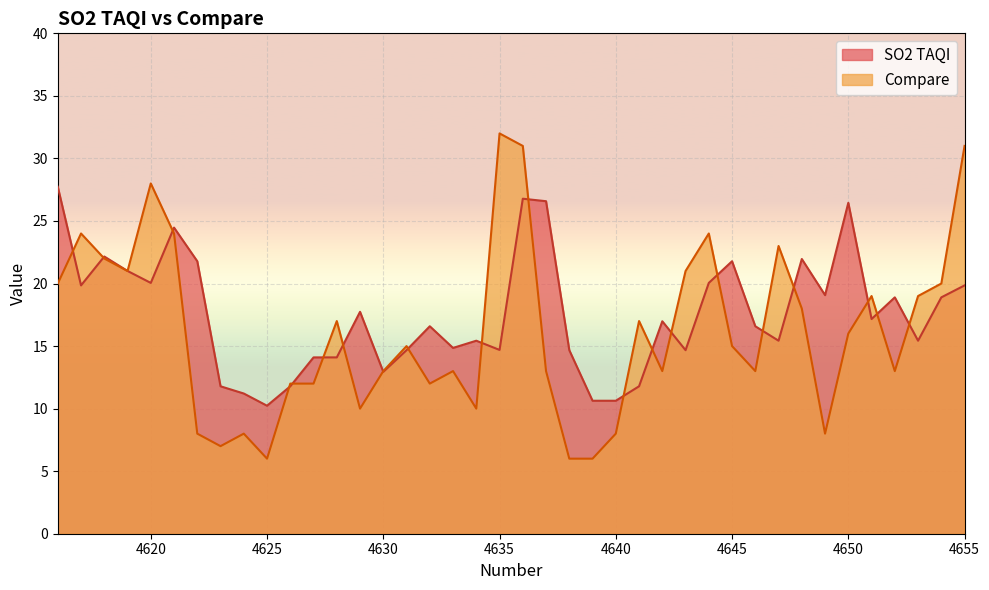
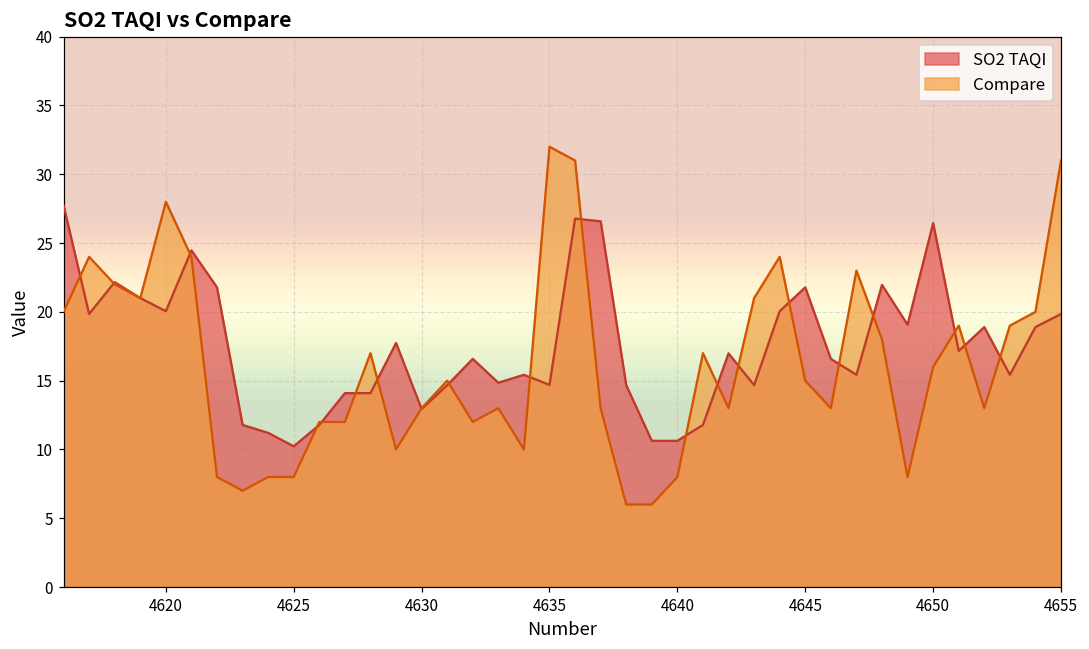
Compare, 4625: 6 -> 8
